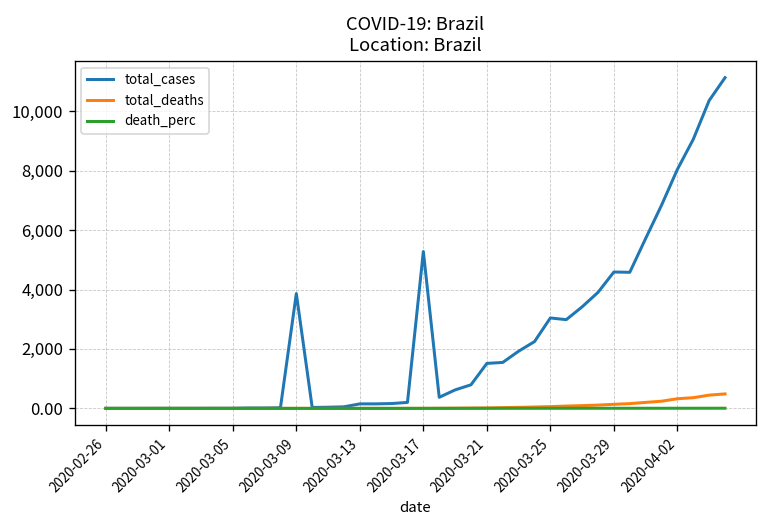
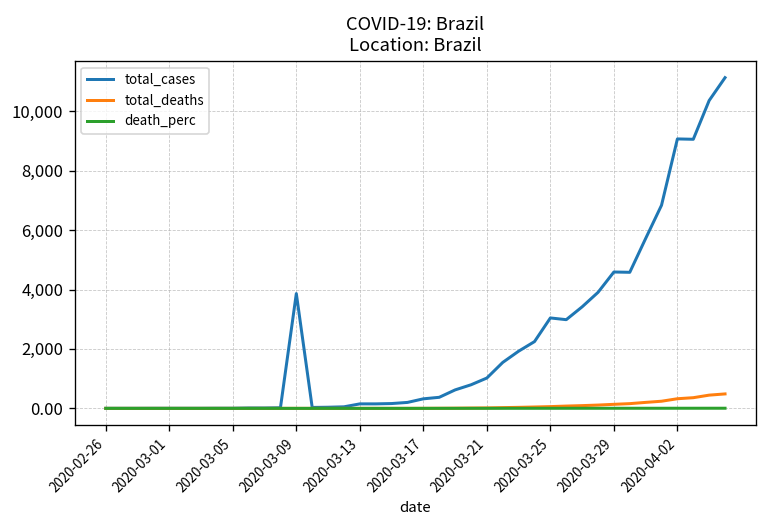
total_cases, 2020-03-17: 5,300 -> 300
total_cases, 2020-03-21: 1,500 -> 1,000
total_cases, 2020-04-02: 8,000 -> 9,100
